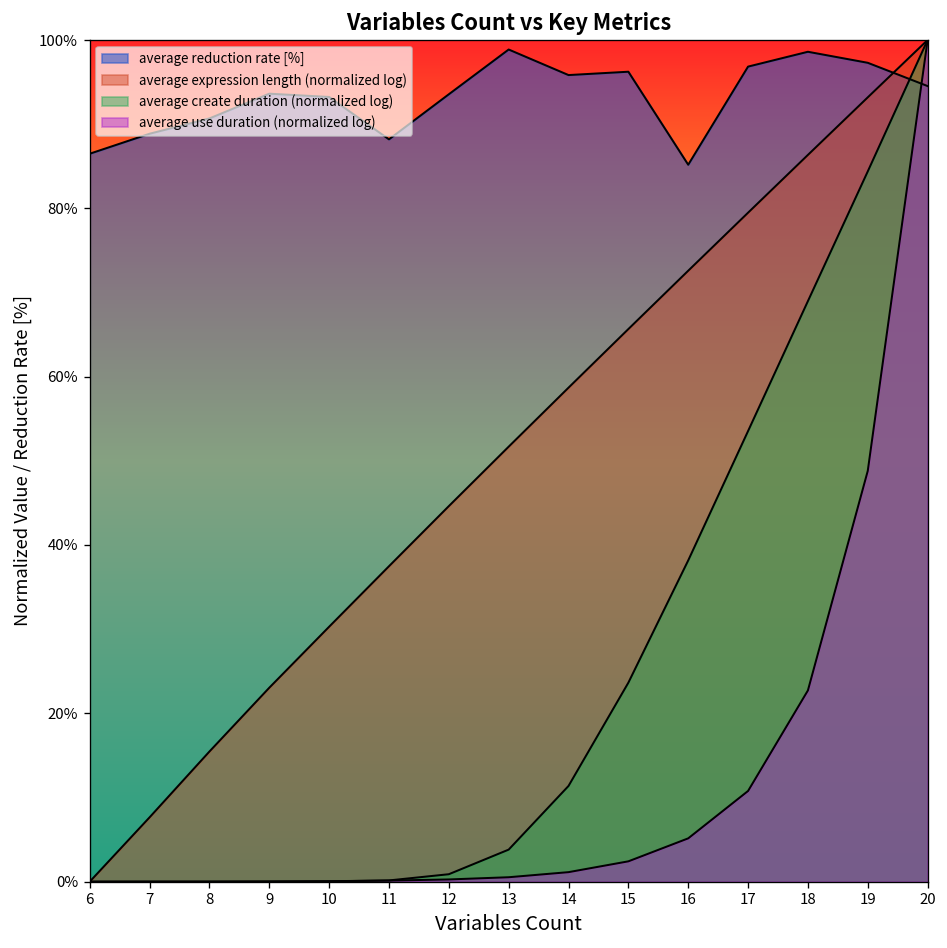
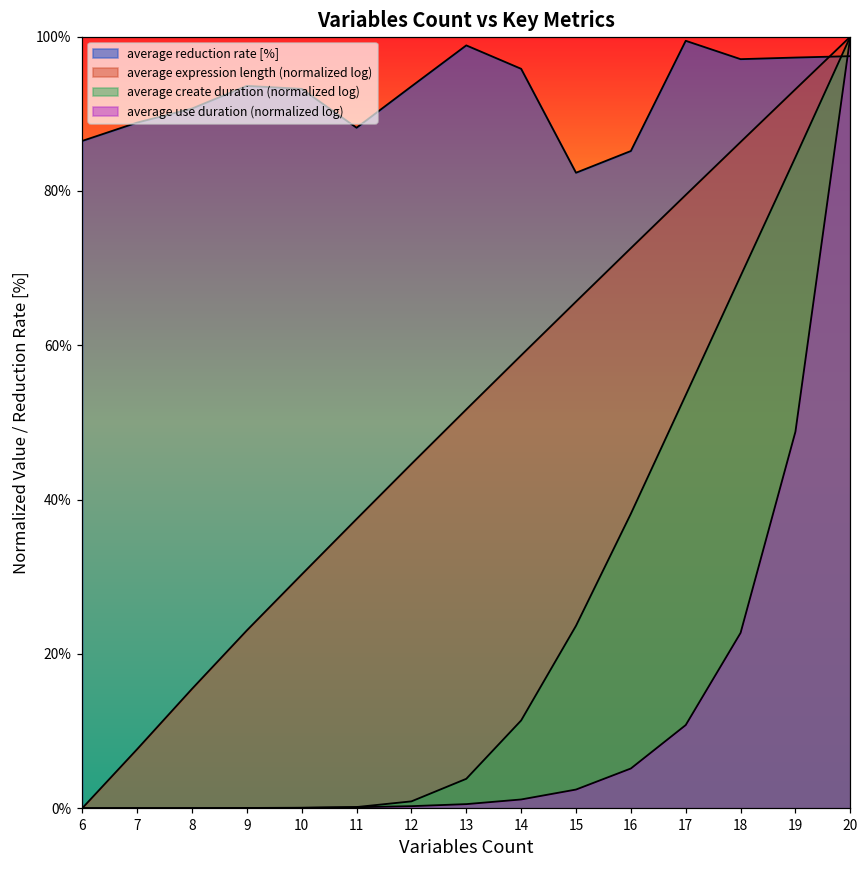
average reduction rate [%], 15: 96% -> 82%
average reduction rate [%], 17: 97% -> 99%
average reduction rate [%], 18: 99% -> 97%
average reduction rate [%], 20: 95% -> 97%
